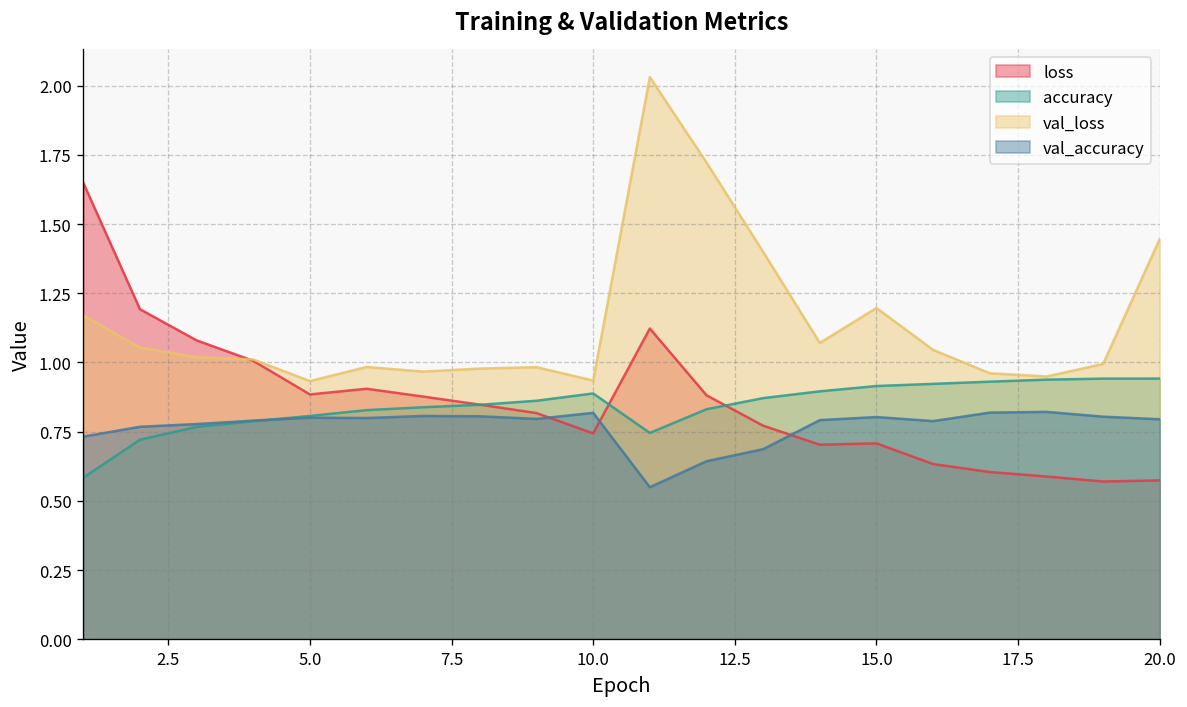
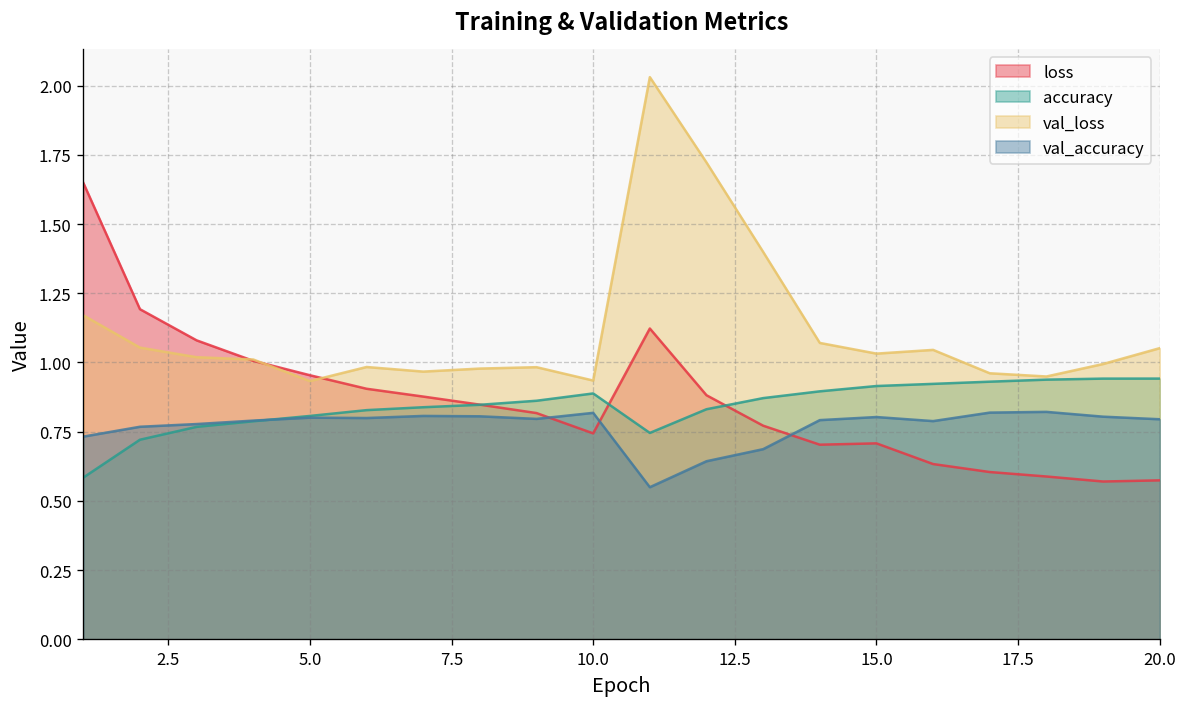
loss, 5.0: 0.88 -> 0.95
val_loss, 15.0: 1.20 -> 1.03
val_loss, 20.0: 1.45 -> 1.05
